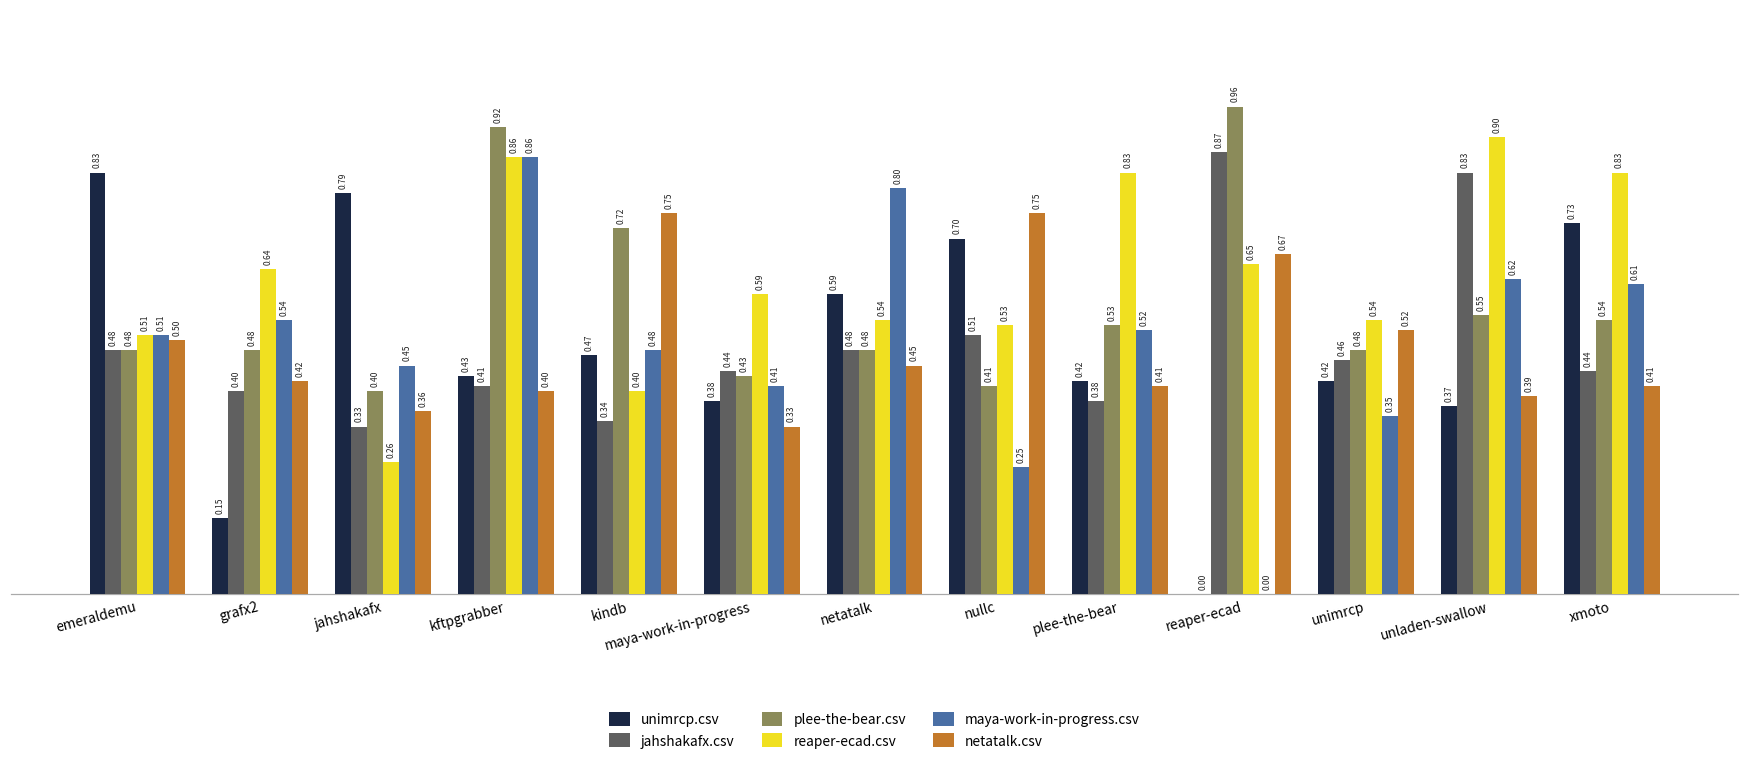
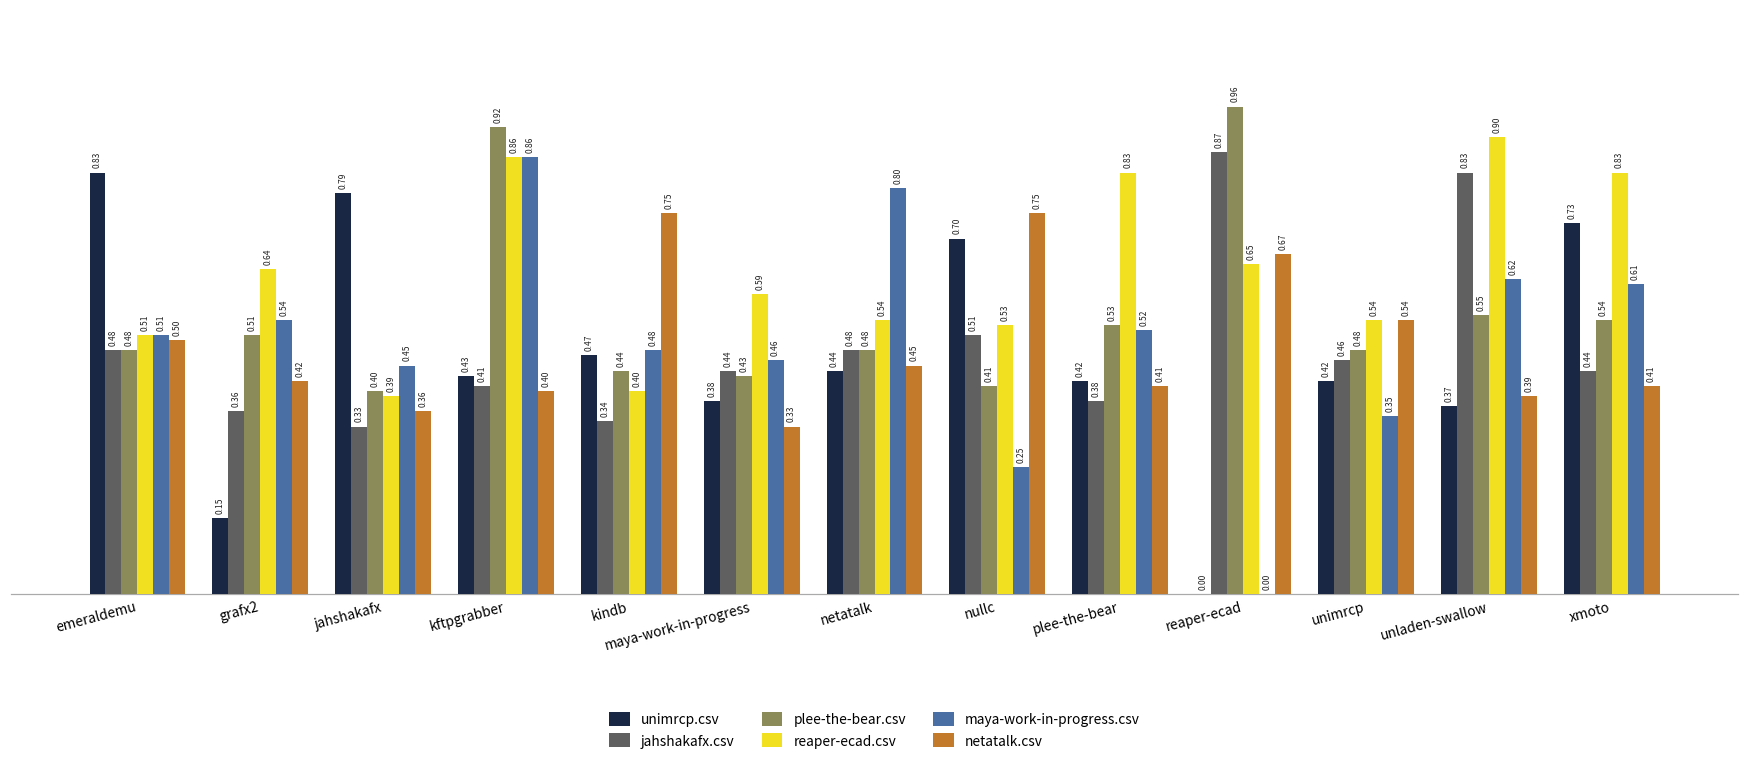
jahshakafx.csv, grafx2: 0.40 -> 0.36
plee-the-bear.csv, grafx2: 0.48 -> 0.51
reaper-ecad.csv, jahshakafx: 0.26 -> 0.39
plee-the-bear.csv, kindb: 0.72 -> 0.44
maya-work-in-progress.csv, maya-work-in-progress: 0.41 -> 0.46
unimrcp.csv, netatalk: 0.59 -> 0.44
netatalk.csv, unimrcp: 0.52 -> 0.54
